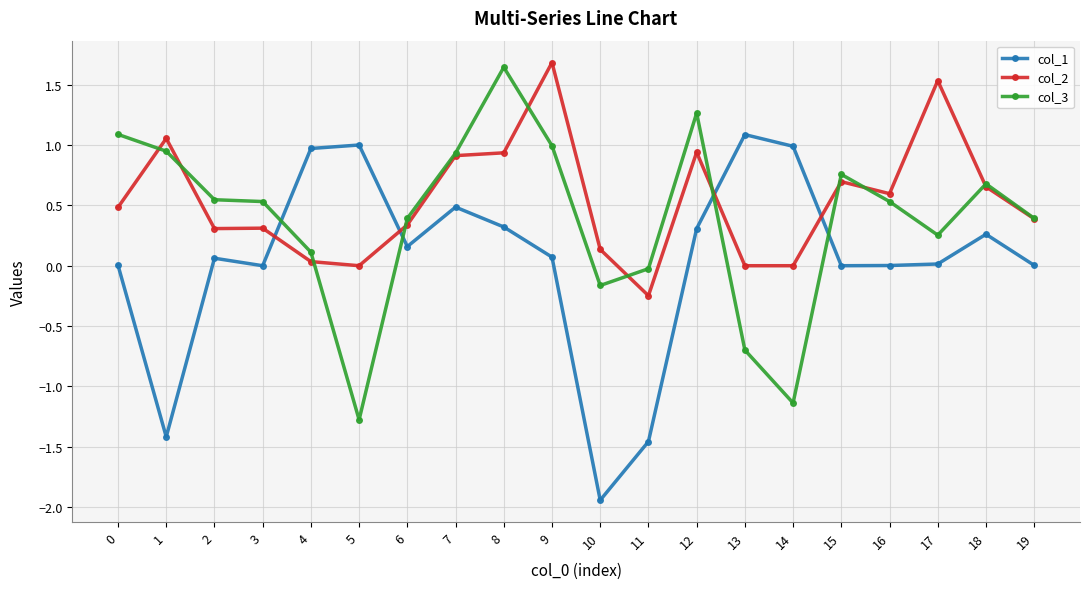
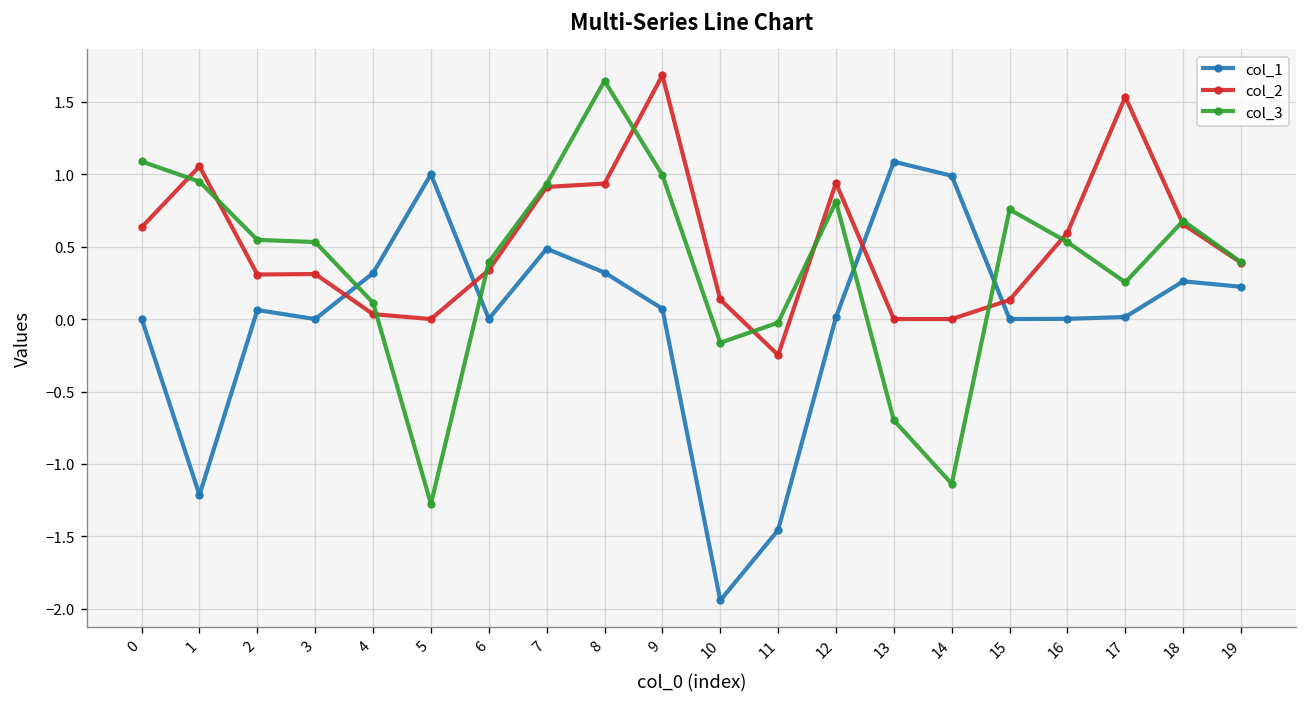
col_2, 0: 0.48 -> 0.63
col_1, 1: -1.42 -> -1.21
col_1, 4: 0.97 -> 0.32
col_1, 6: 0.16 -> 0.00
col_1, 12: 0.31 -> 0.01
col_3, 12: 1.26 -> 0.81
col_2, 15: 0.70 -> 0.13
col_1, 19: 0.00 -> 0.22
